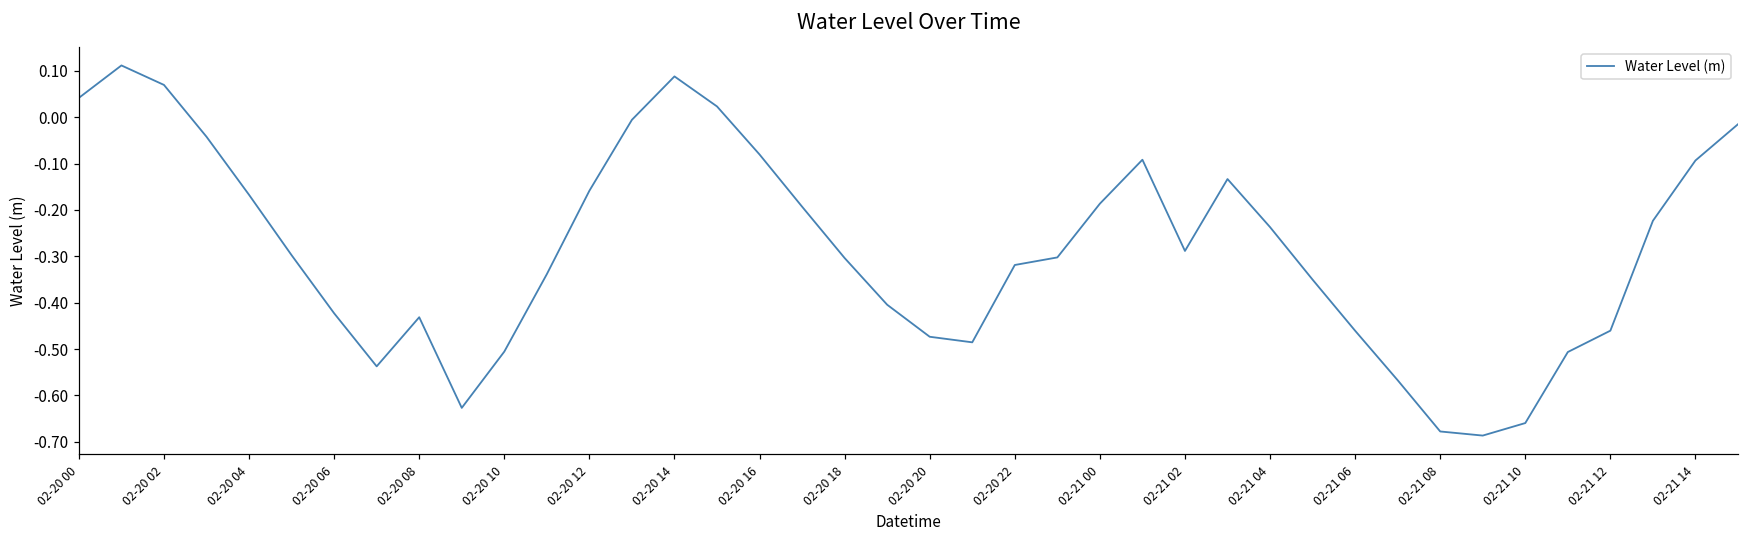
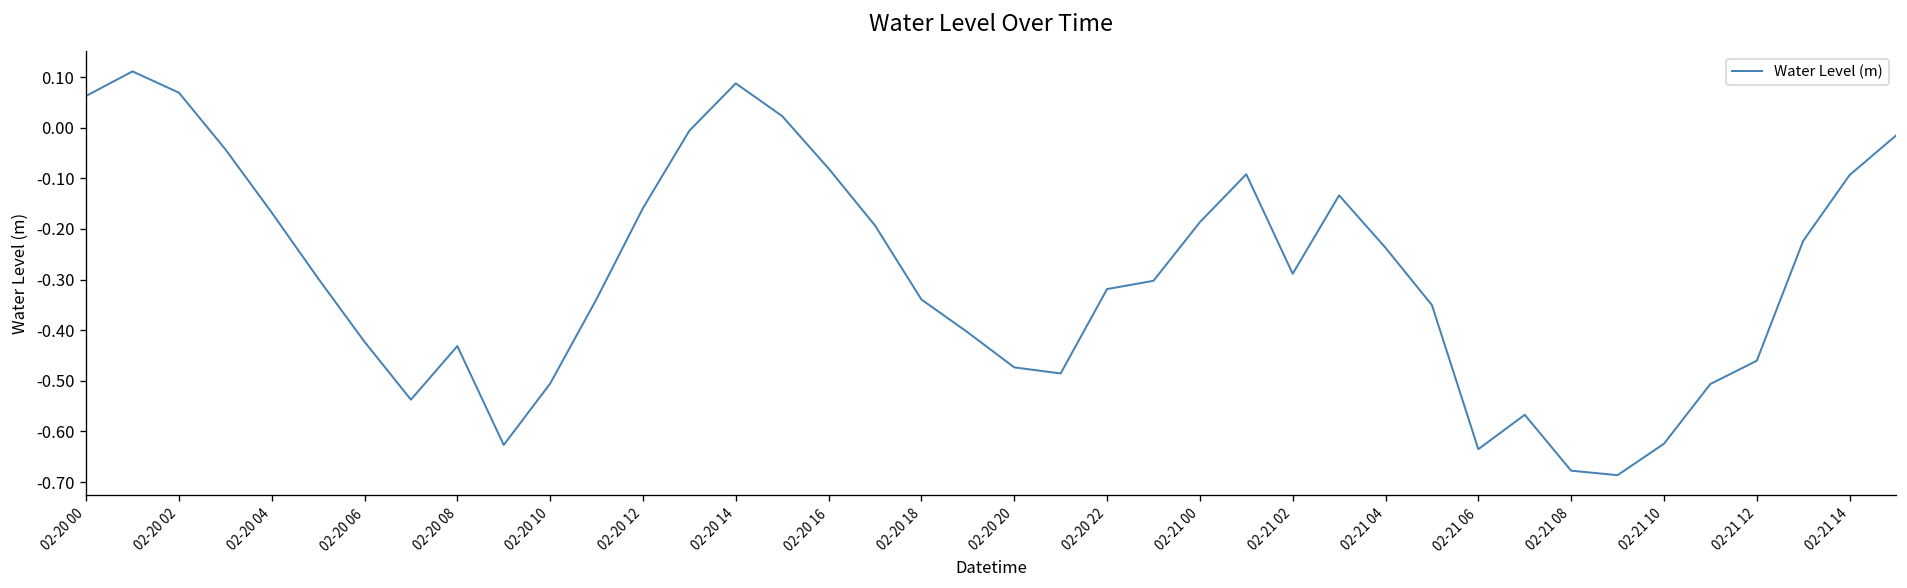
02-20 00: 0.04 -> 0.06
02-20 18: -0.30 -> -0.34
02-21 06: -0.46 -> -0.64
02-21 10: -0.66 -> -0.62
